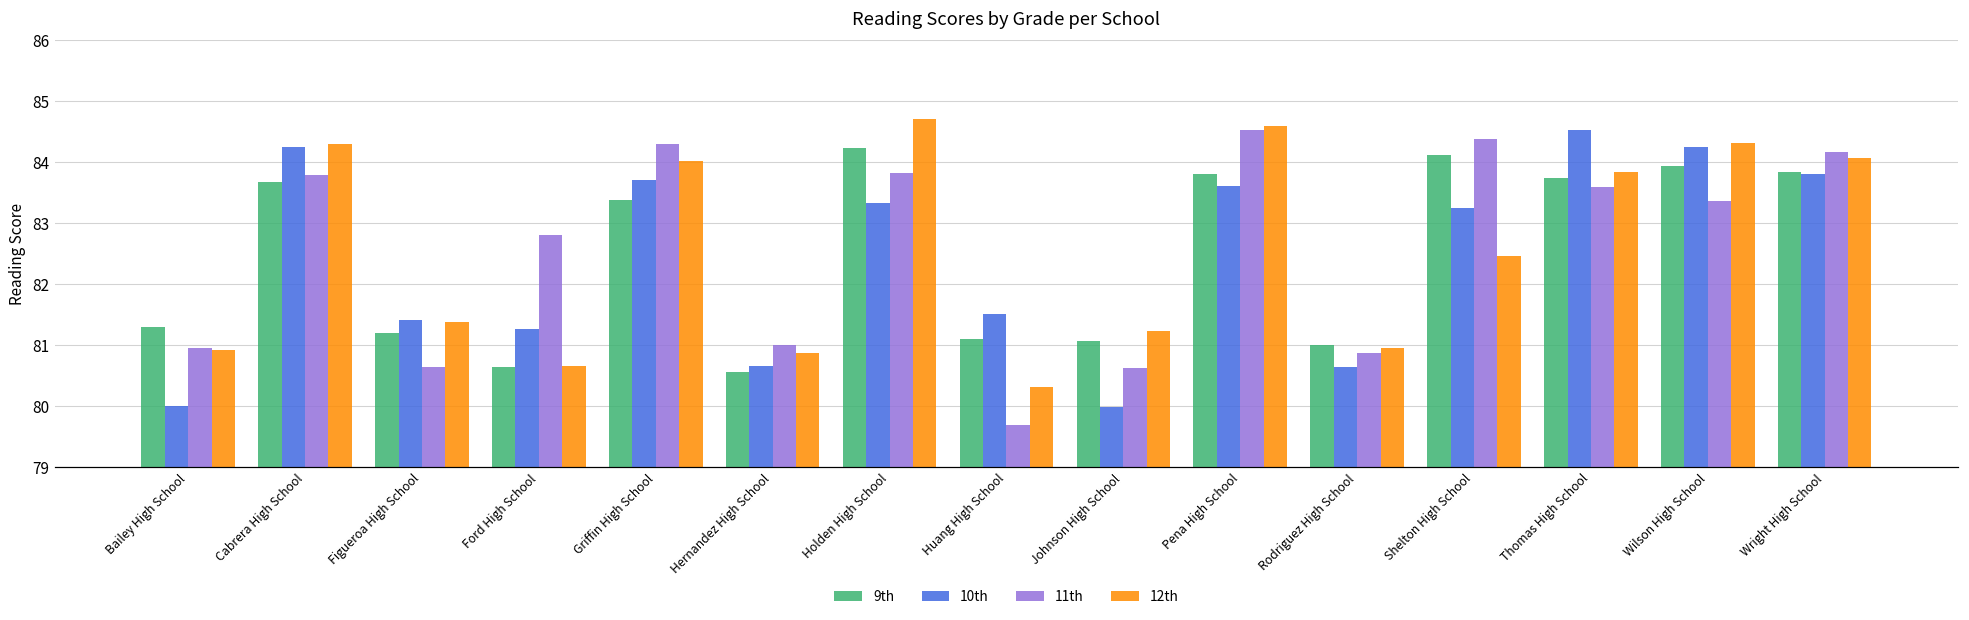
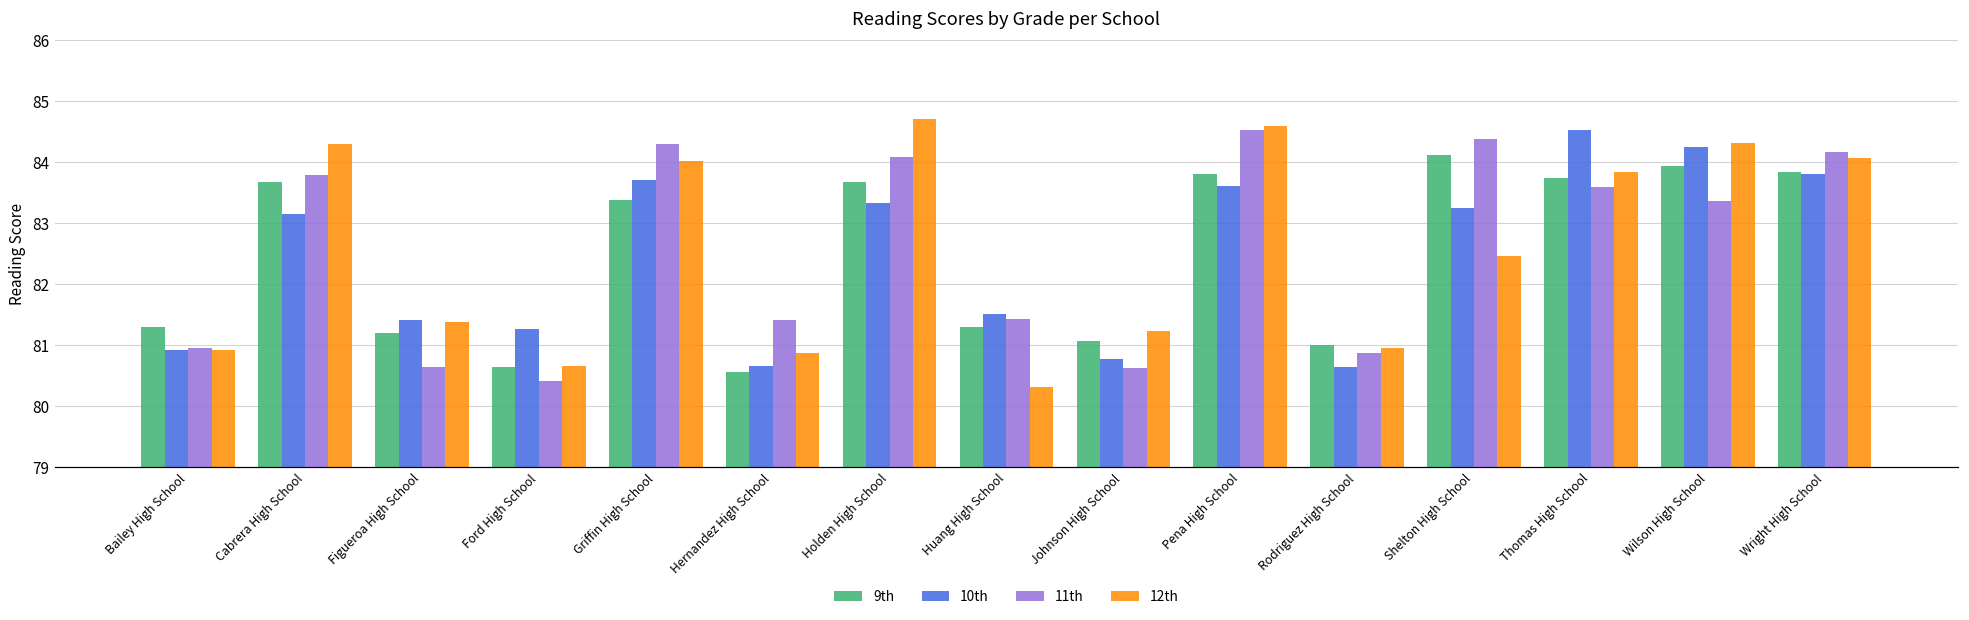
10th, Bailey High School: 80.0 -> 80.9
10th, Cabrera High School: 84.3 -> 83.1
11th, Ford High School: 82.8 -> 80.4
11th, Hernandez High School: 81.0 -> 81.4
9th, Holden High School: 84.2 -> 83.7
11th, Holden High School: 83.8 -> 84.1
9th, Huang High School: 81.1 -> 81.3
11th, Huang High School: 79.7 -> 81.4
10th, Johnson High School: 80.0 -> 80.8
